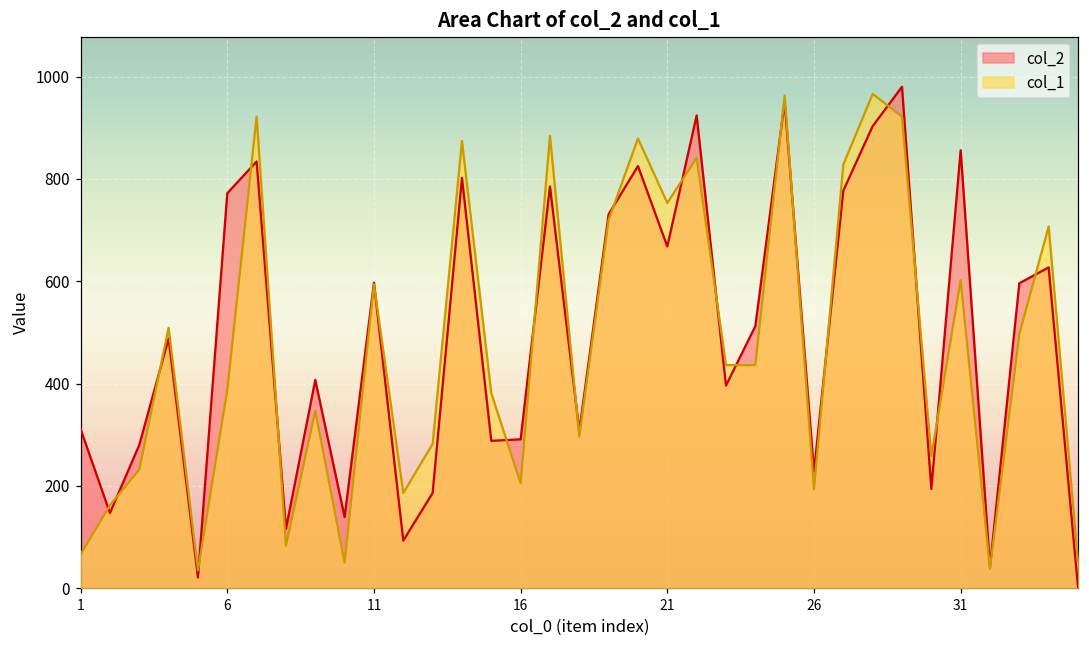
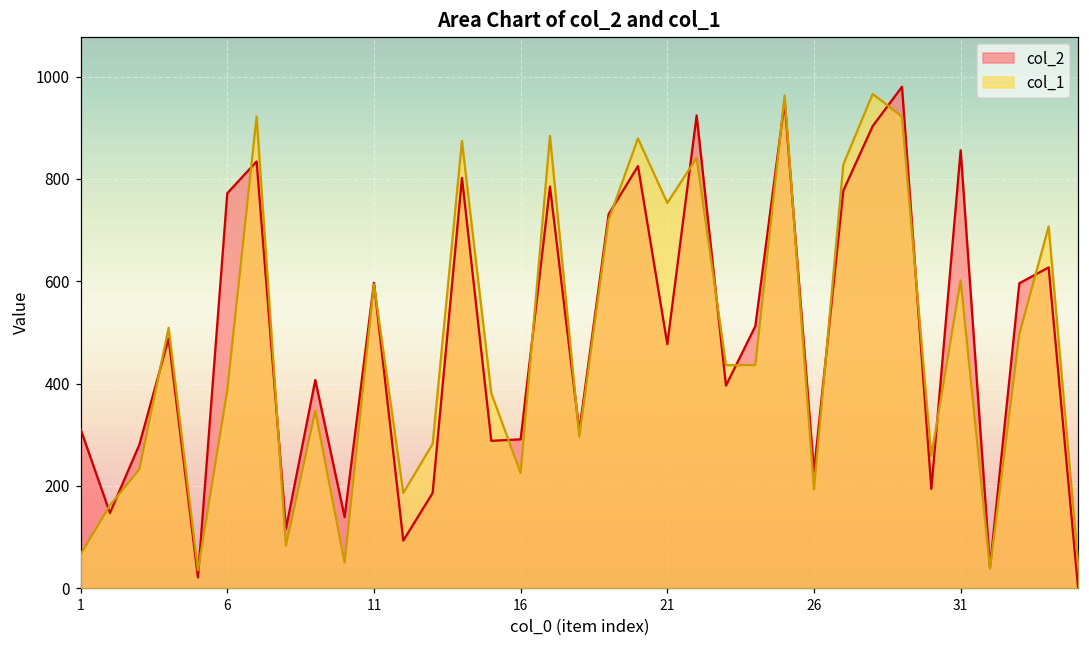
col_1, 16: 210 -> 230
col_2, 21: 670 -> 480
